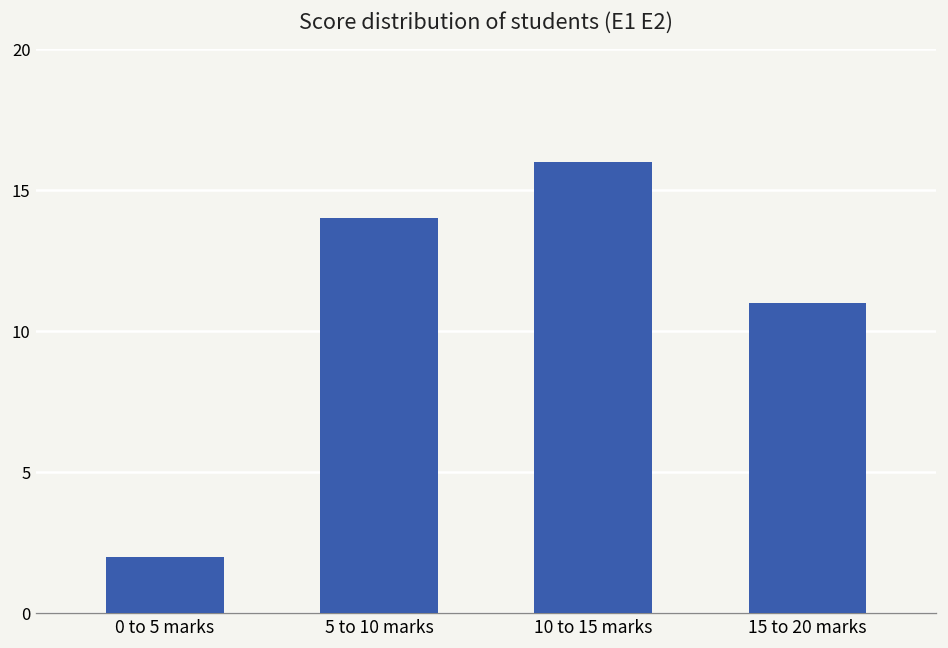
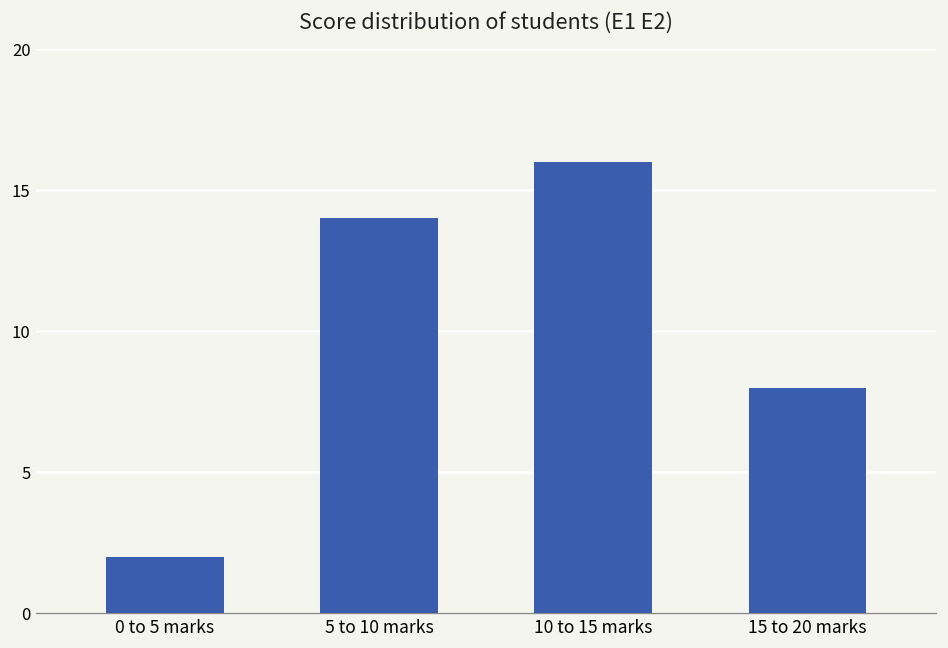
15 to 20 marks: 11 -> 8
